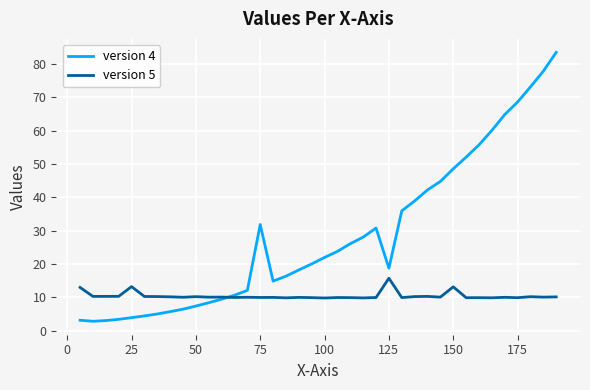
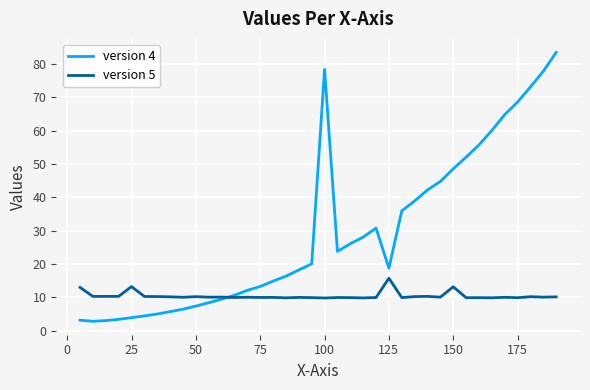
version 4, 75: 32 -> 13
version 4, 100: 22 -> 78
